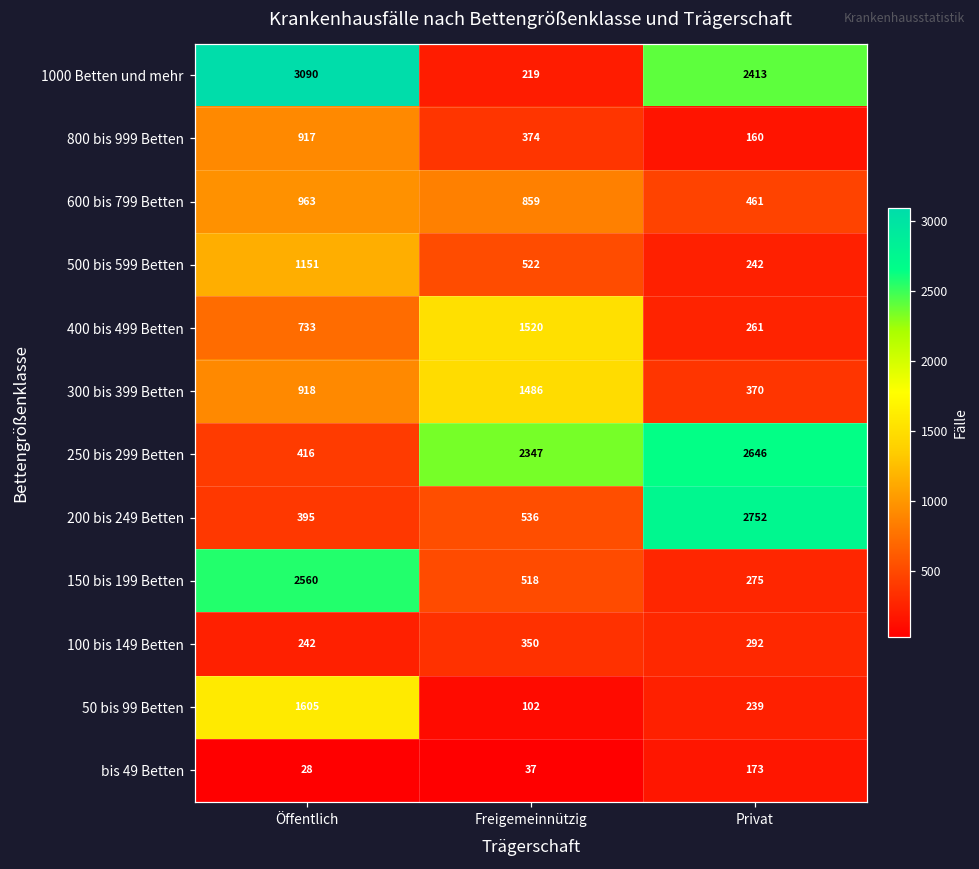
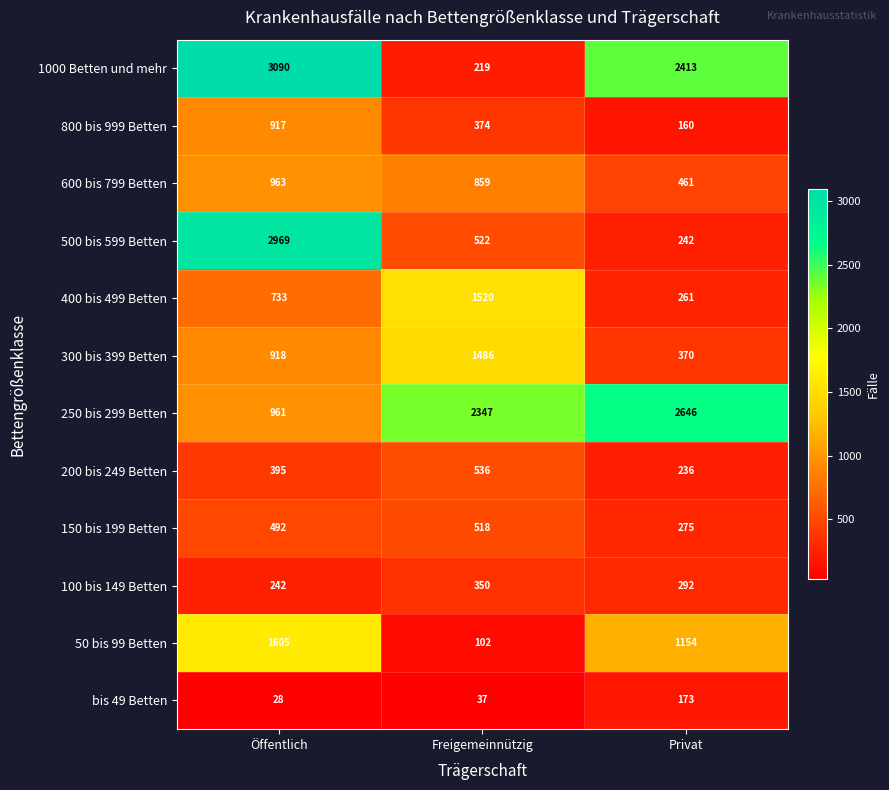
500 bis 599 Betten, Öffentlich: 1151 -> 2969
250 bis 299 Betten, Öffentlich: 416 -> 961
200 bis 249 Betten, Privat: 2752 -> 236
150 bis 199 Betten, Öffentlich: 2560 -> 492
50 bis 99 Betten, Privat: 239 -> 1154
